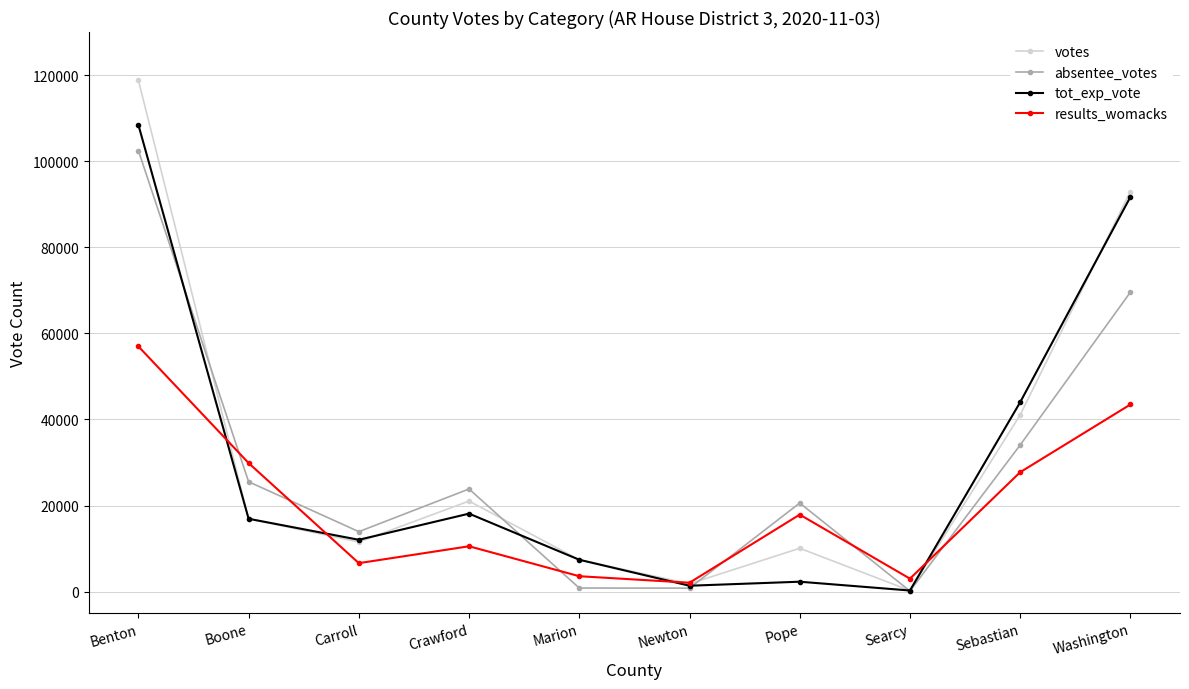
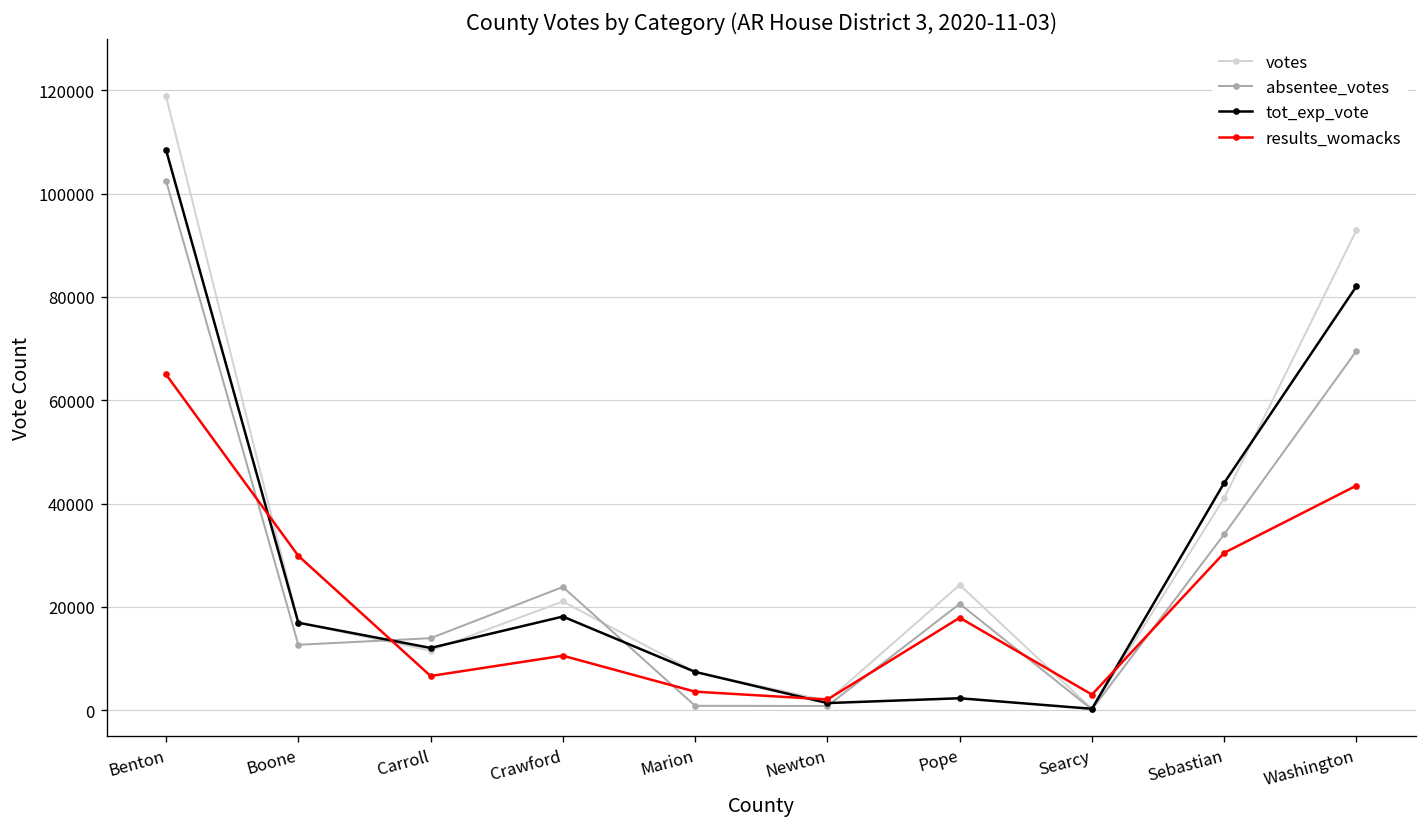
results_womacks, Benton: 57000 -> 65000
absentee_votes, Boone: 26000 -> 13000
votes, Pope: 10000 -> 24000
results_womacks, Sebastian: 28000 -> 30000
tot_exp_vote, Washington: 92000 -> 82000
